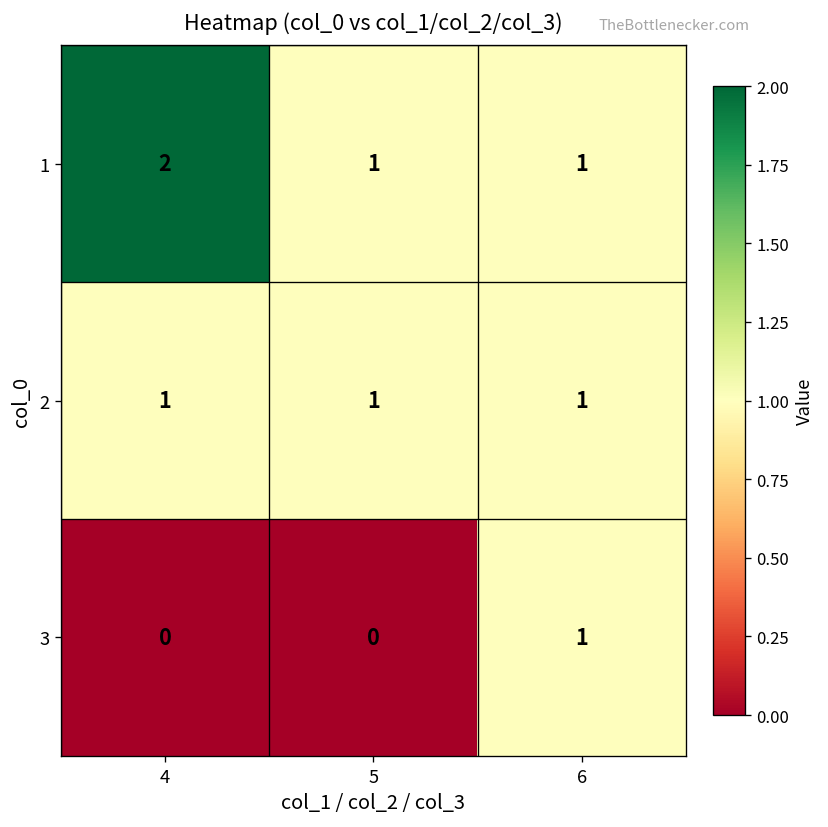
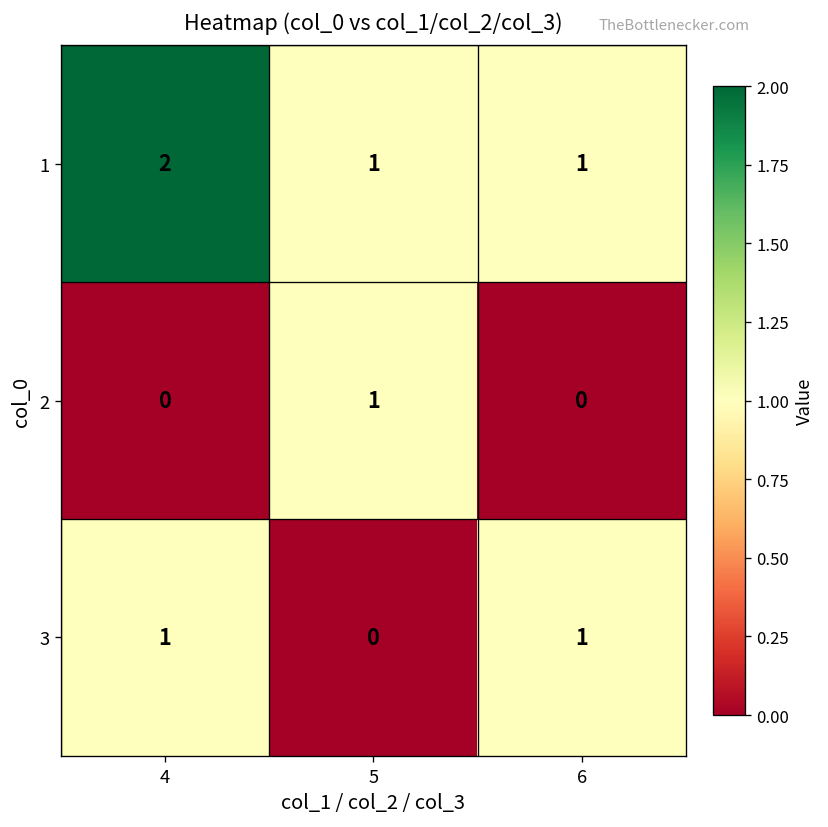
2, 4: 1 -> 0
2, 6: 1 -> 0
3, 4: 0 -> 1
